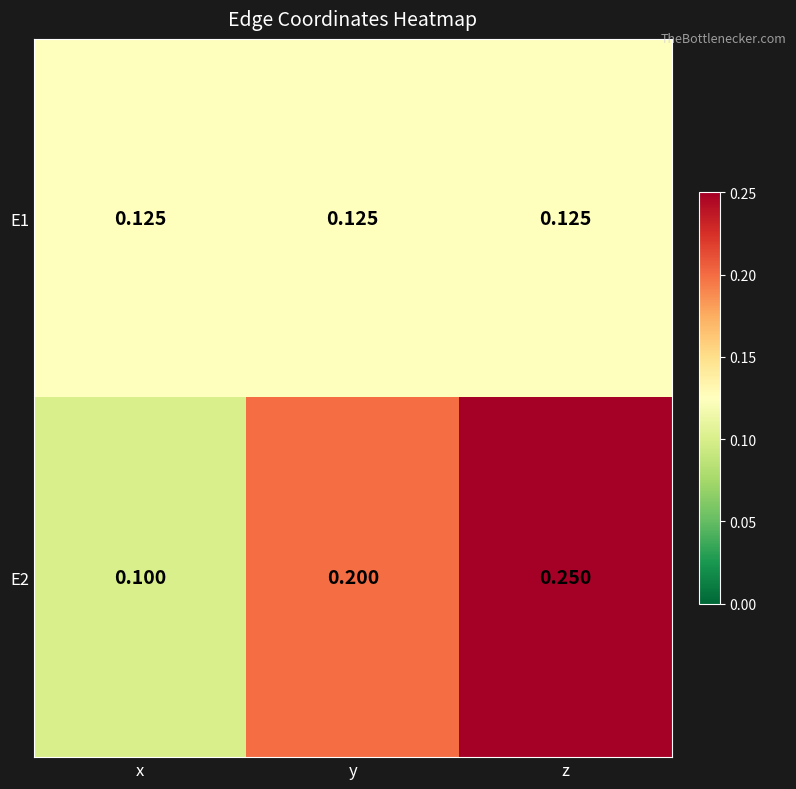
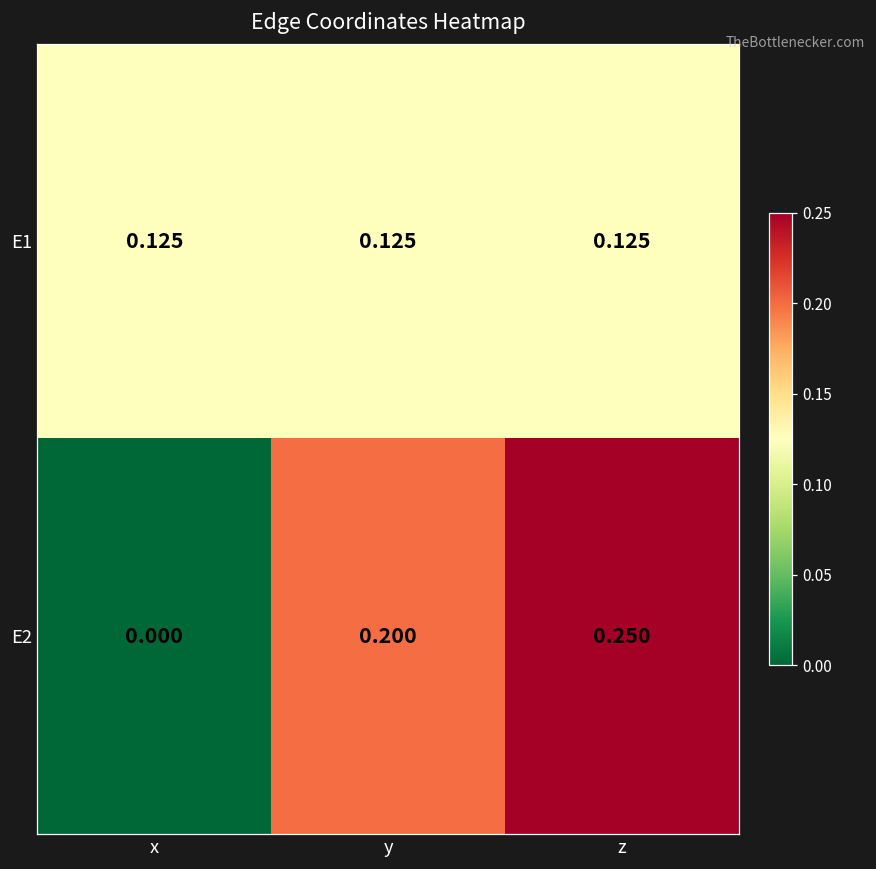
E2, x: 0.100 -> 0.000
